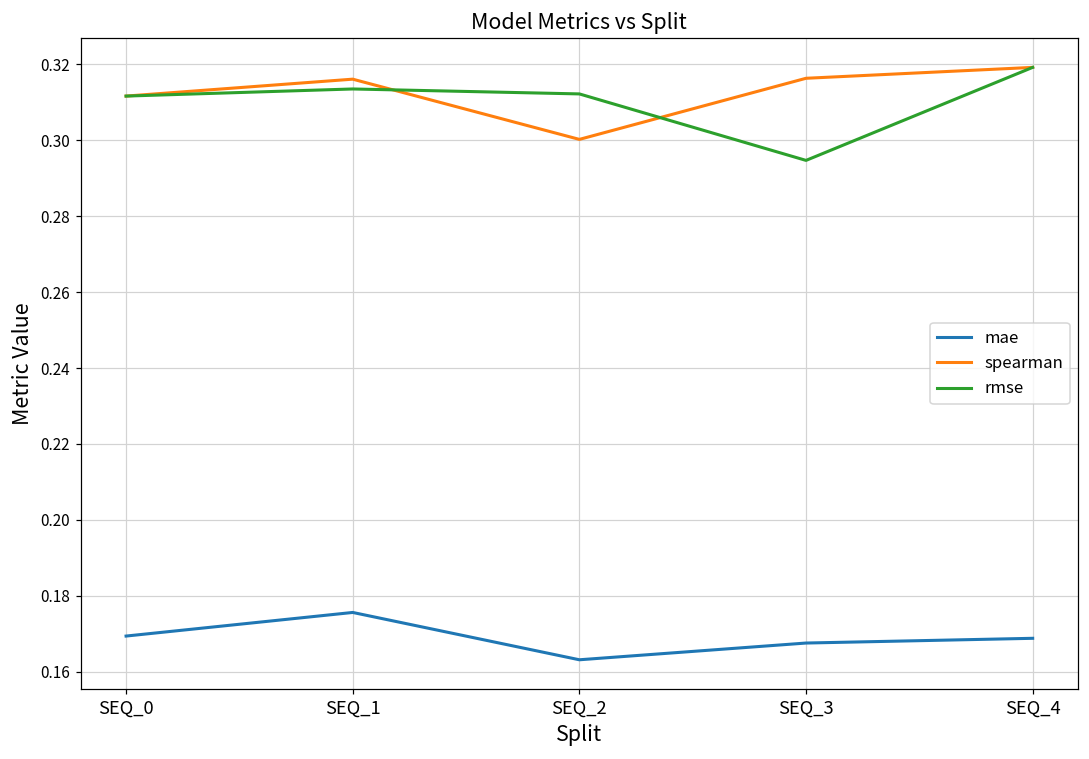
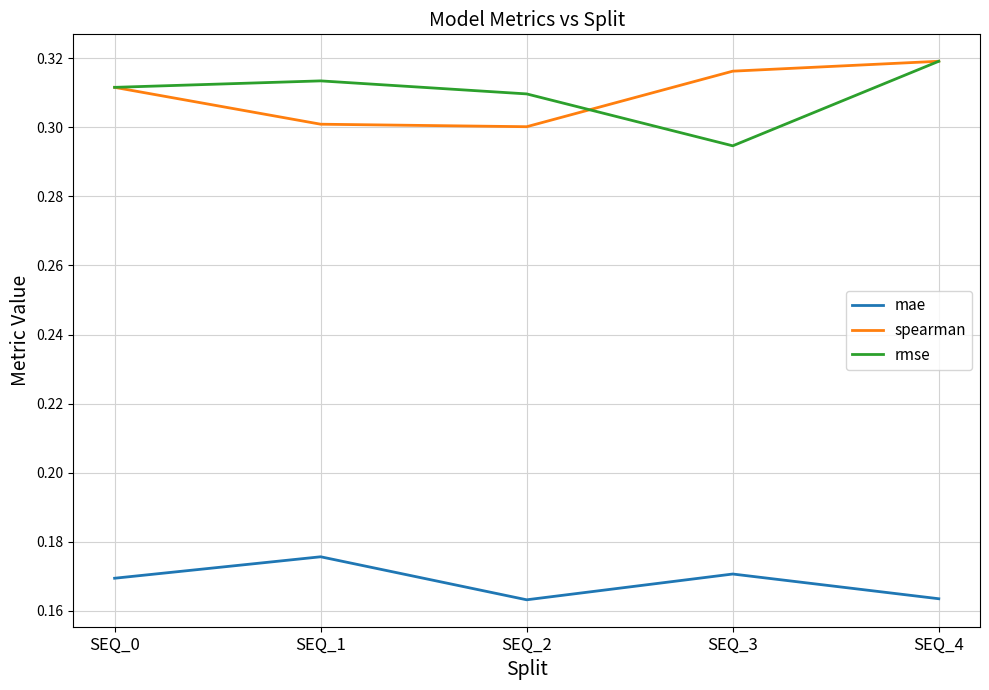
spearman, SEQ_1: 0.316 -> 0.301
rmse, SEQ_2: 0.312 -> 0.310
mae, SEQ_3: 0.168 -> 0.171
mae, SEQ_4: 0.169 -> 0.163
